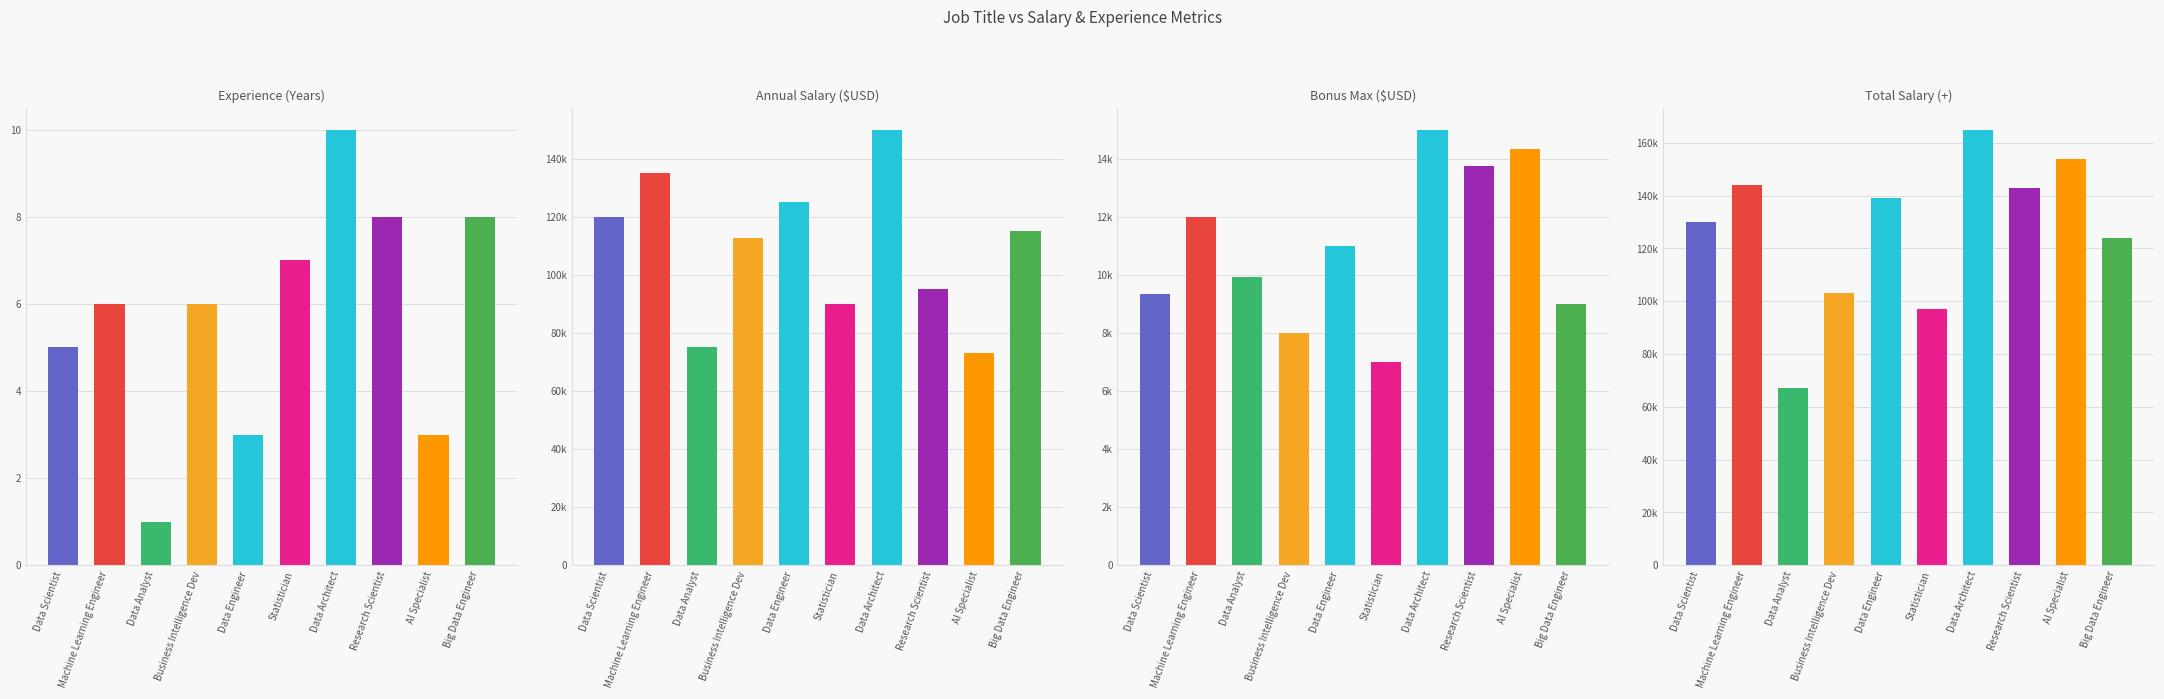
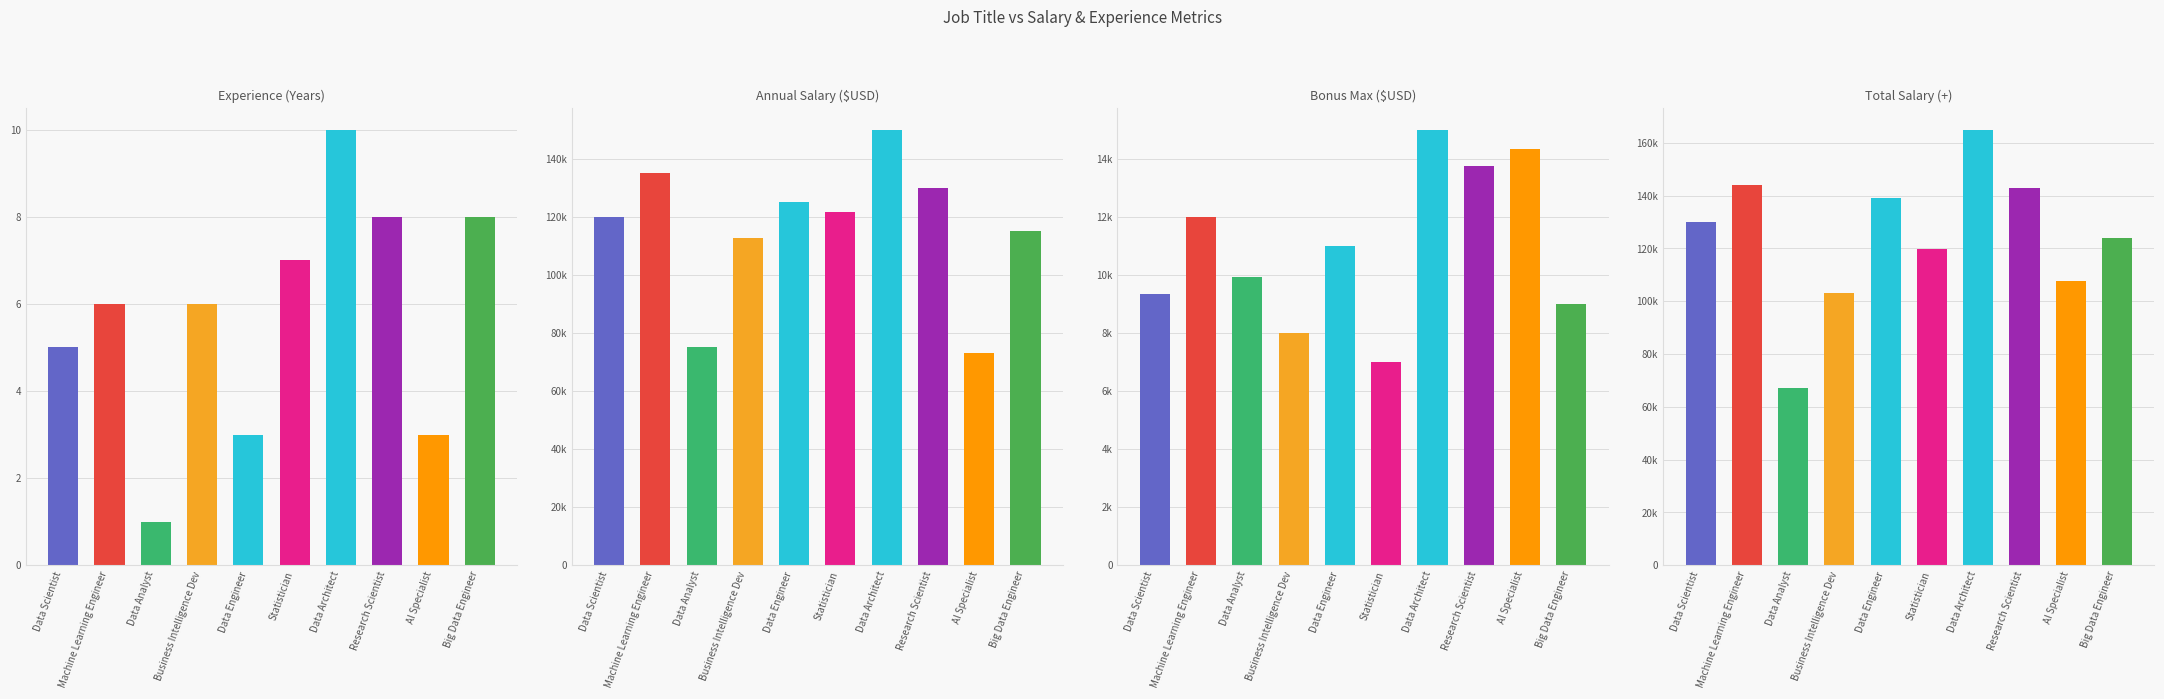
Annual Salary ($USD), Statistician: 90000 -> 122000
Annual Salary ($USD), Research Scientist: 95000 -> 130000
Total Salary (+), Statistician: 97000 -> 120000
Total Salary (+), AI Specialist: 154000 -> 108000
